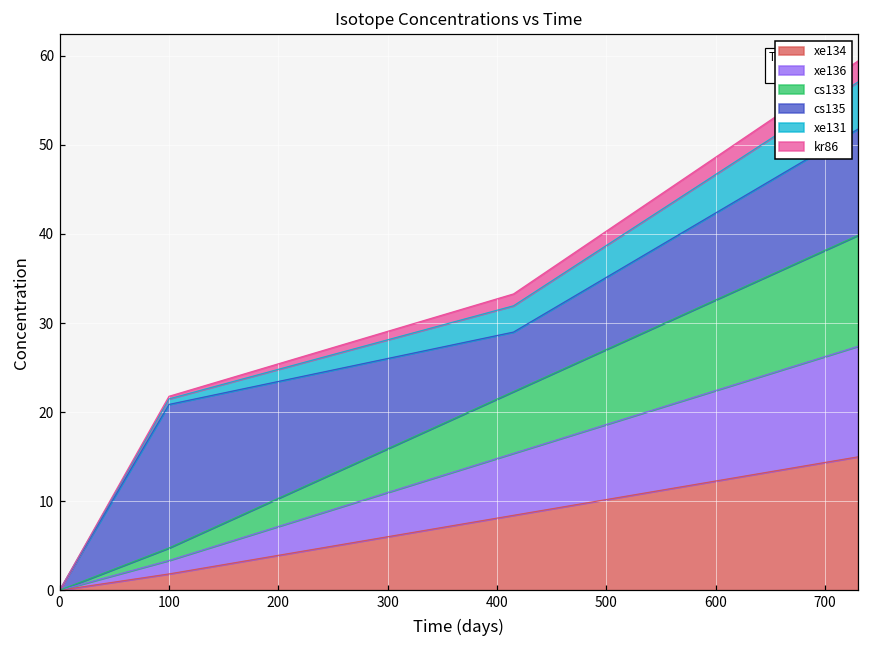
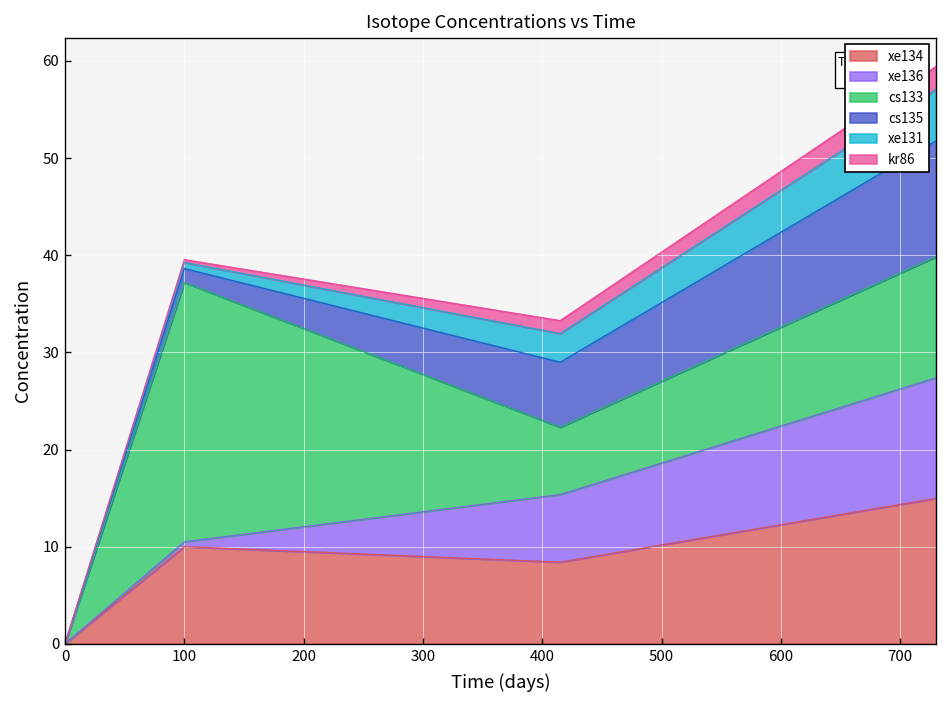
xe134, 100: 2 -> 10
xe136, 100: 2 -> 1
cs133, 100: 1 -> 27
cs135, 100: 16 -> 1
